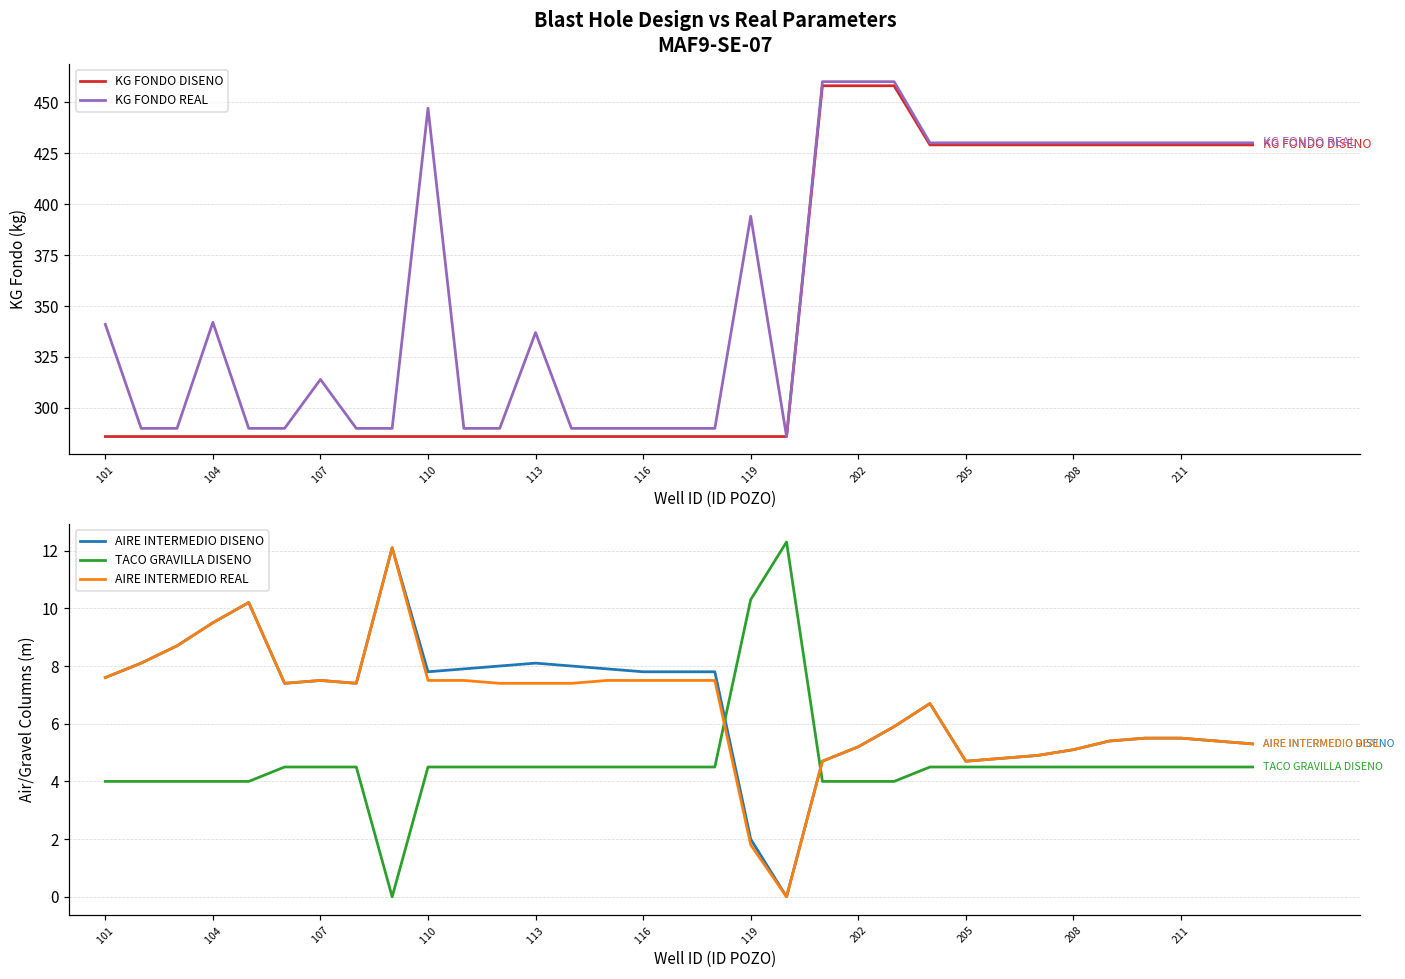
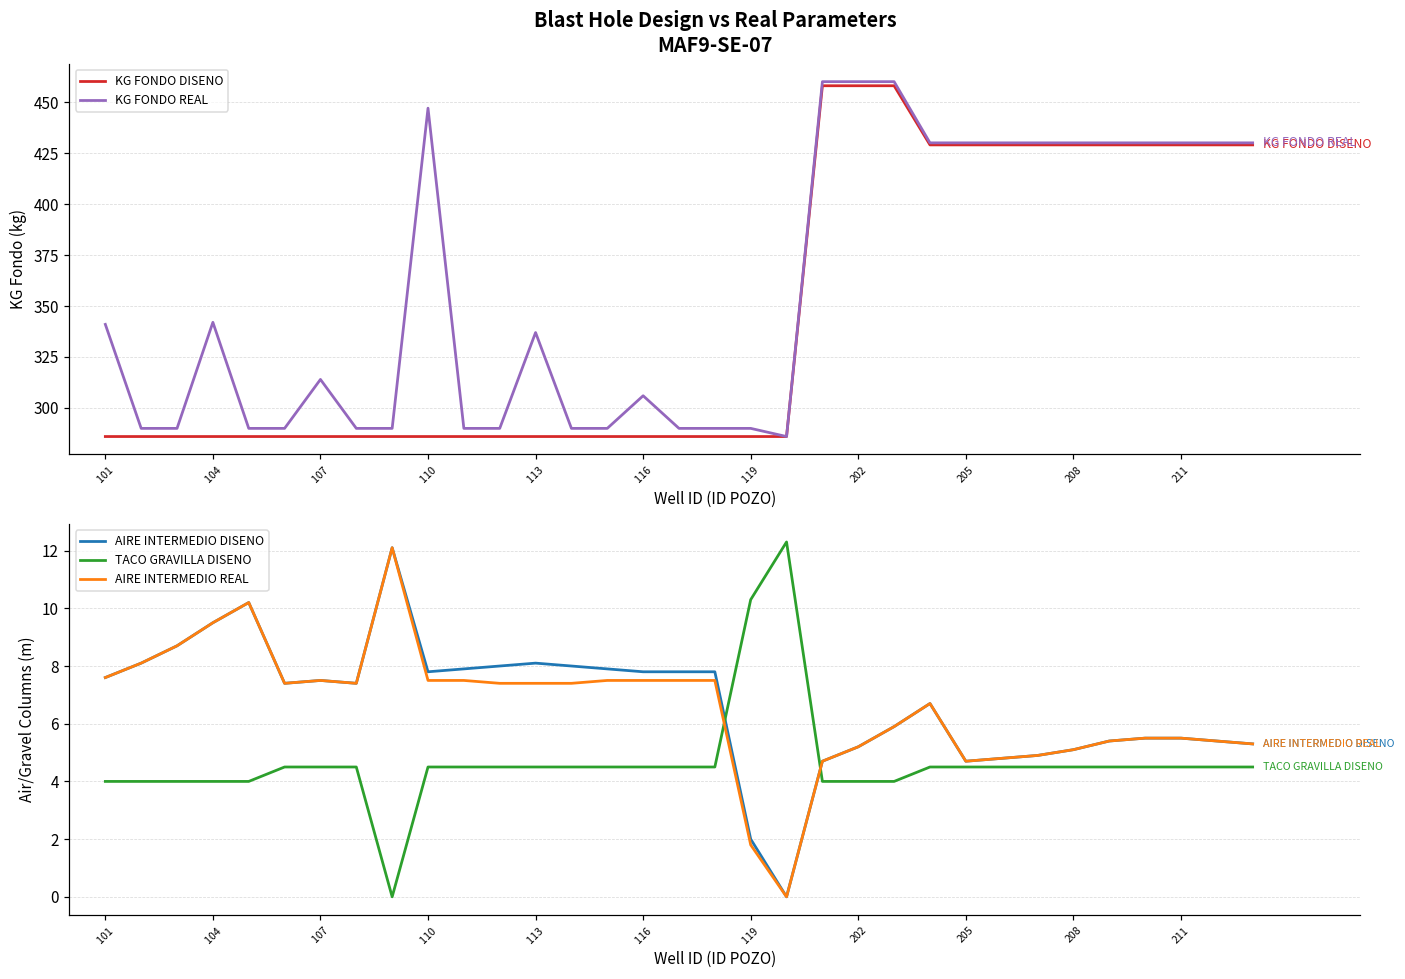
Blast Hole Design vs Real Parameters MAF9-SE-07, KG FONDO REAL, 116: 290 -> 306
Blast Hole Design vs Real Parameters MAF9-SE-07, KG FONDO REAL, 119: 394 -> 290
